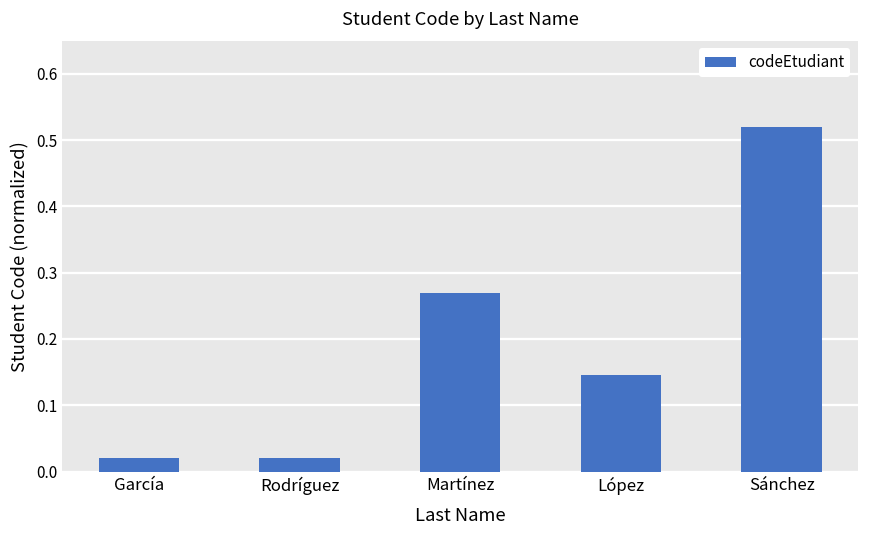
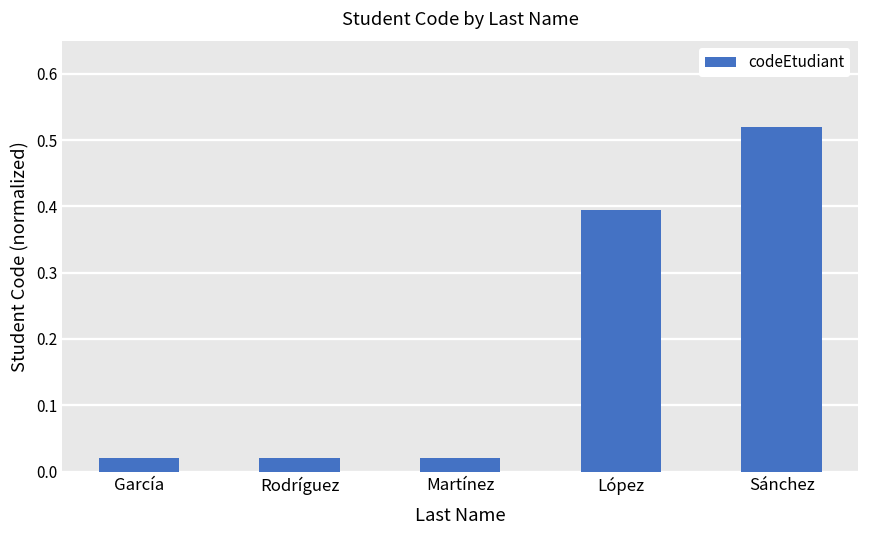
Martínez: 0.27 -> 0.02
López: 0.15 -> 0.40
